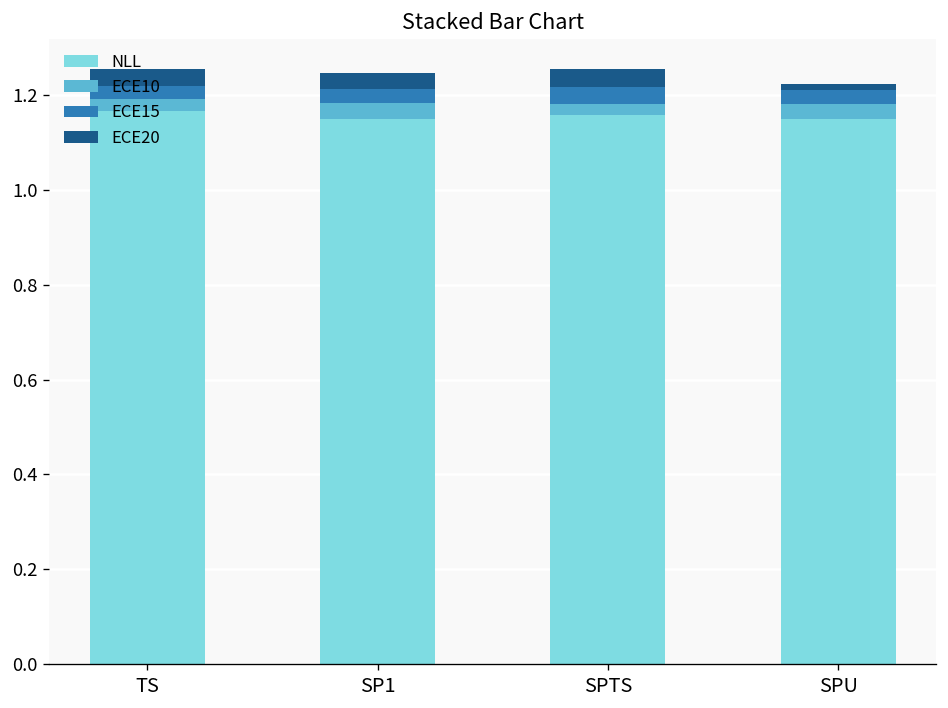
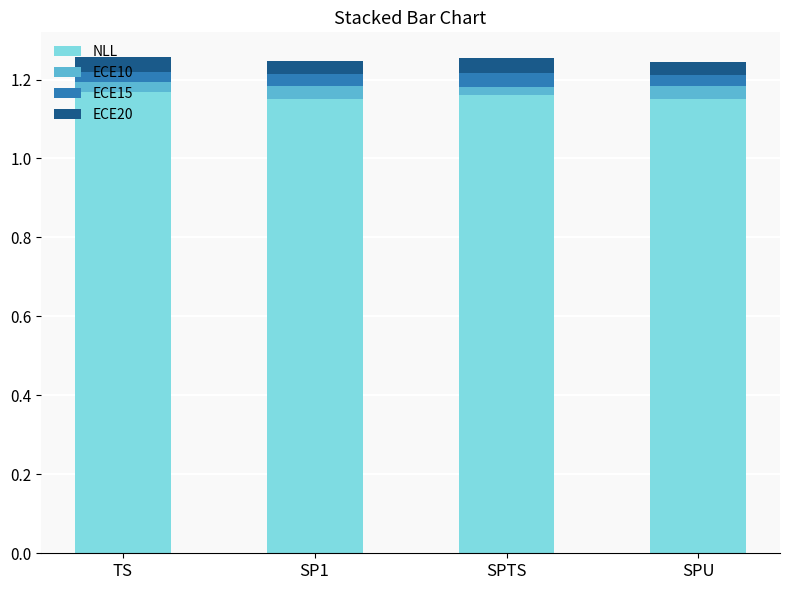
ECE20, SPU: 0.01 -> 0.03
